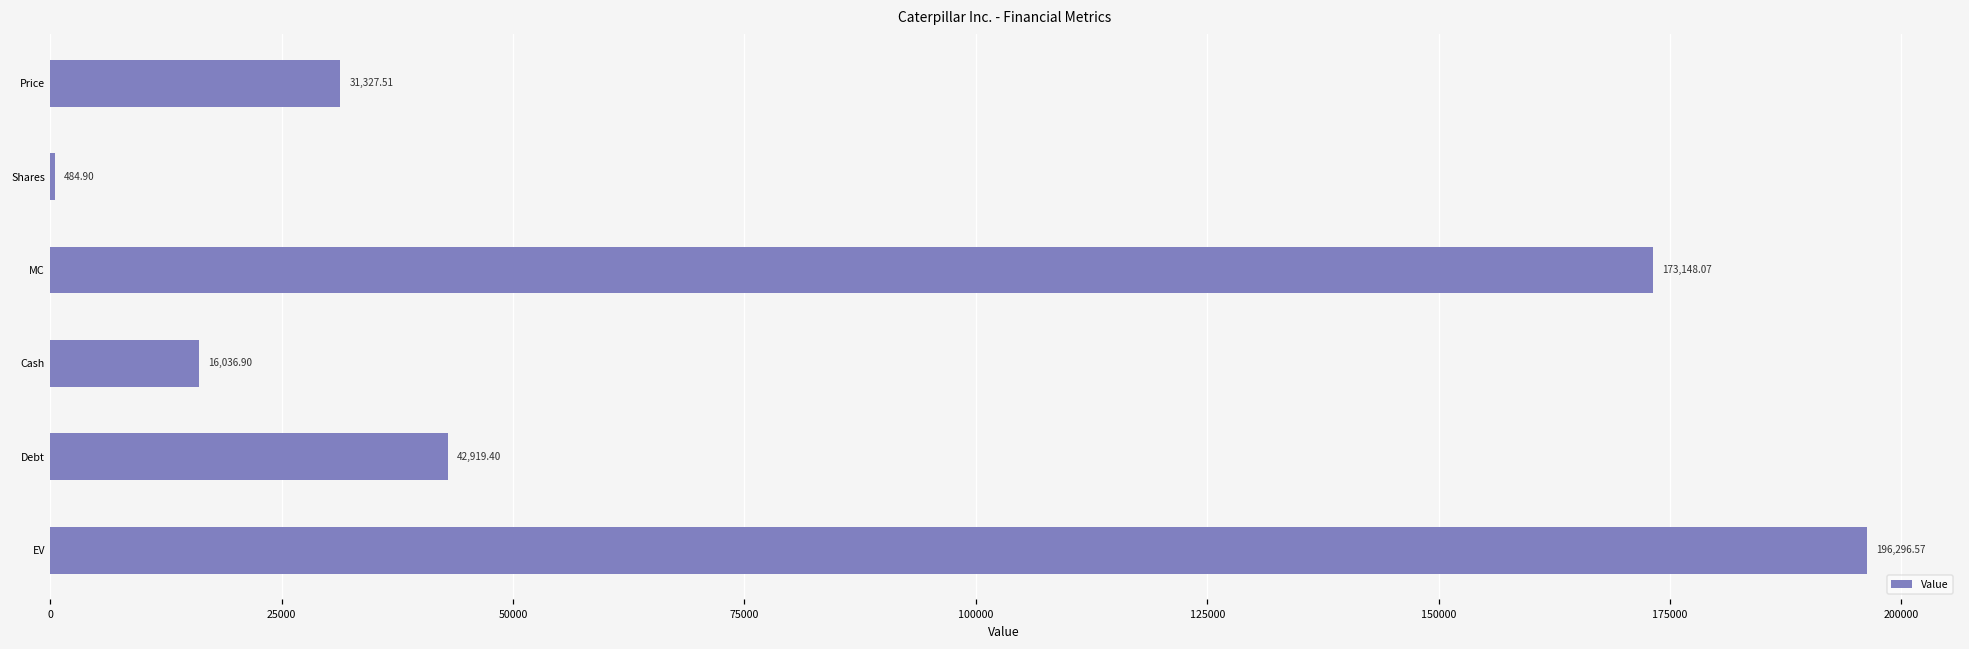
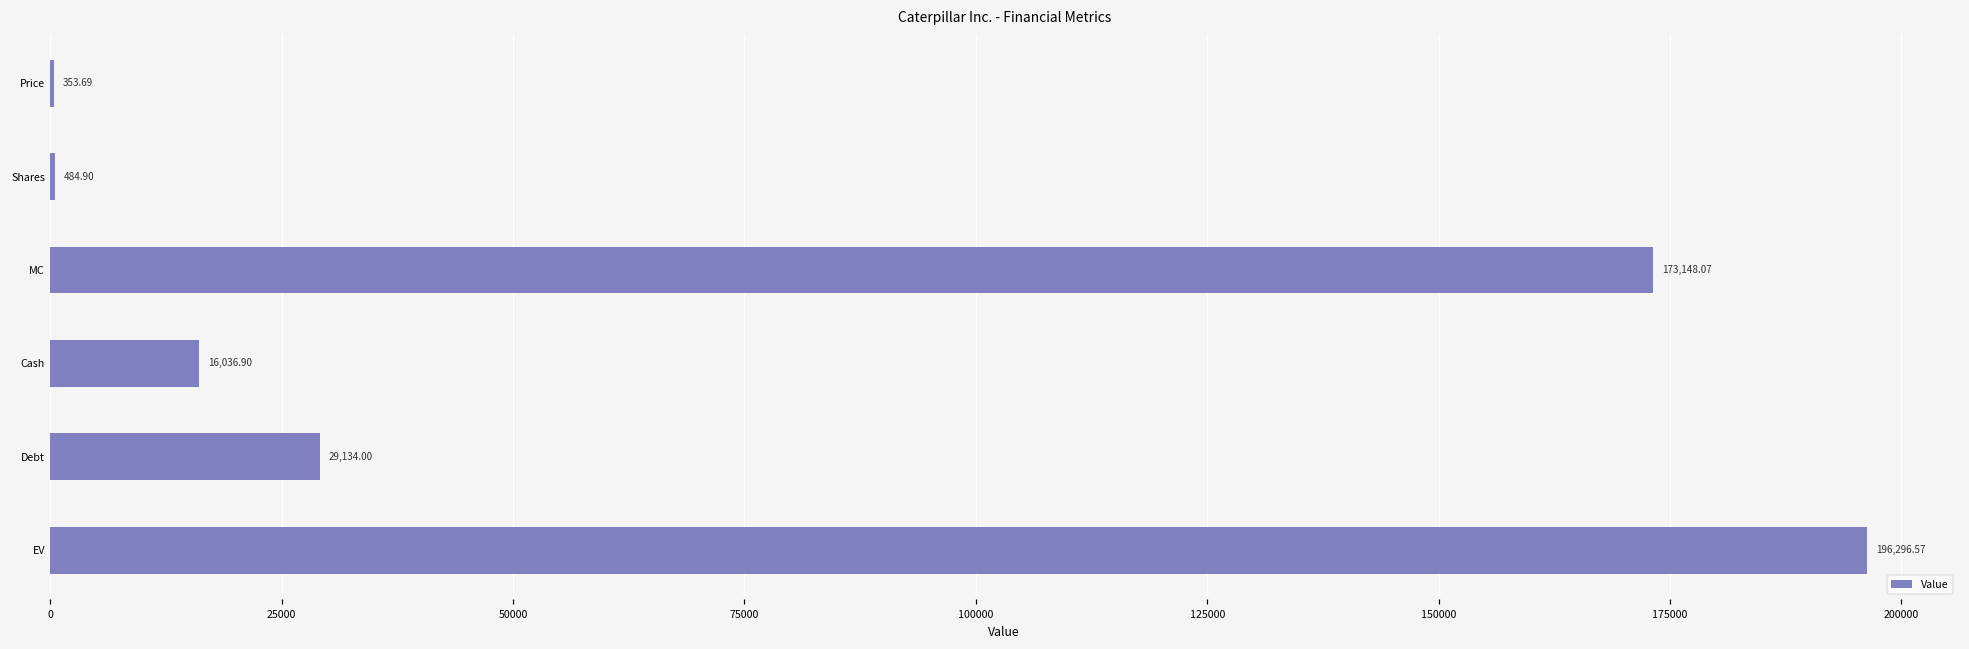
Price: 31,327.51 -> 353.69
Debt: 42,919.40 -> 29,134.00
